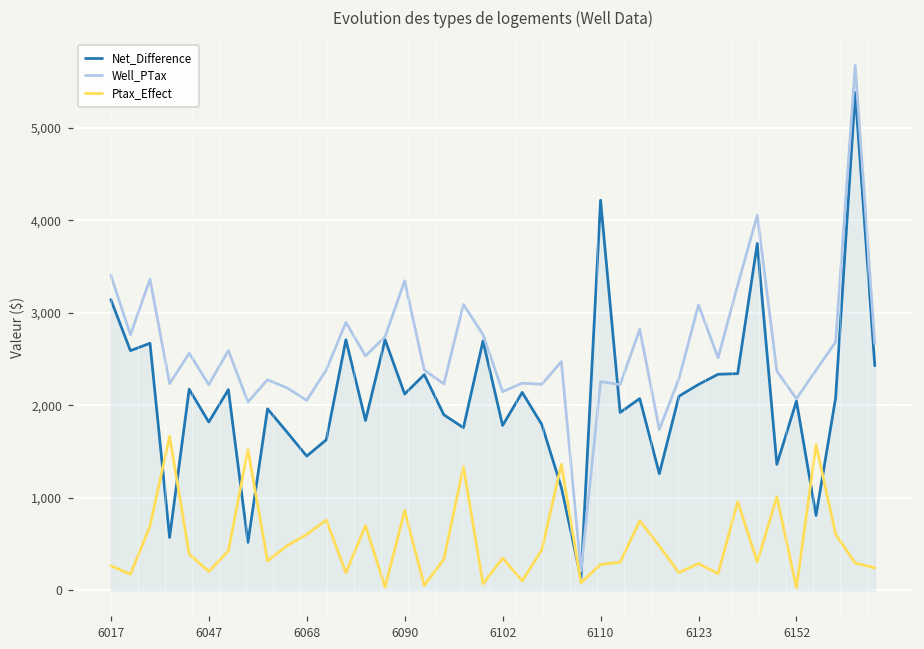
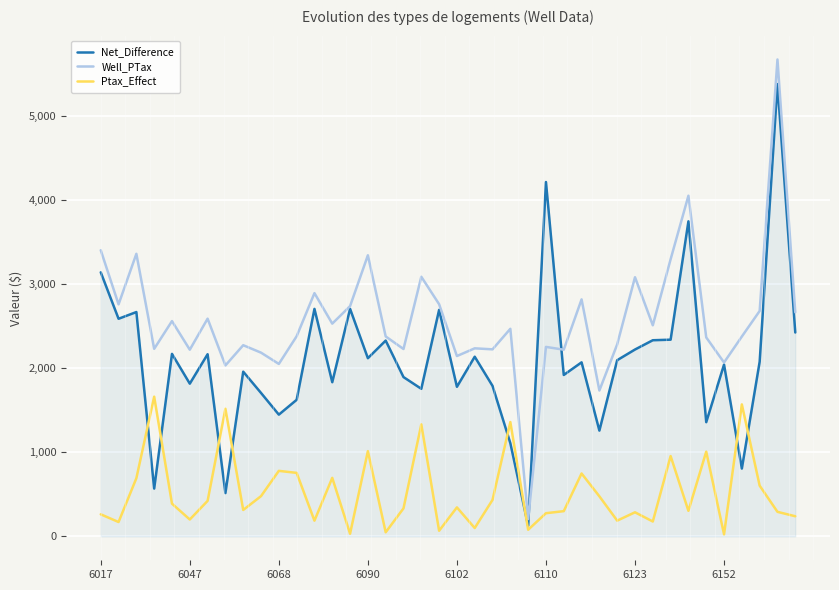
Ptax_Effect, 6068: 600 -> 800
Ptax_Effect, 6090: 900 -> 1,000
